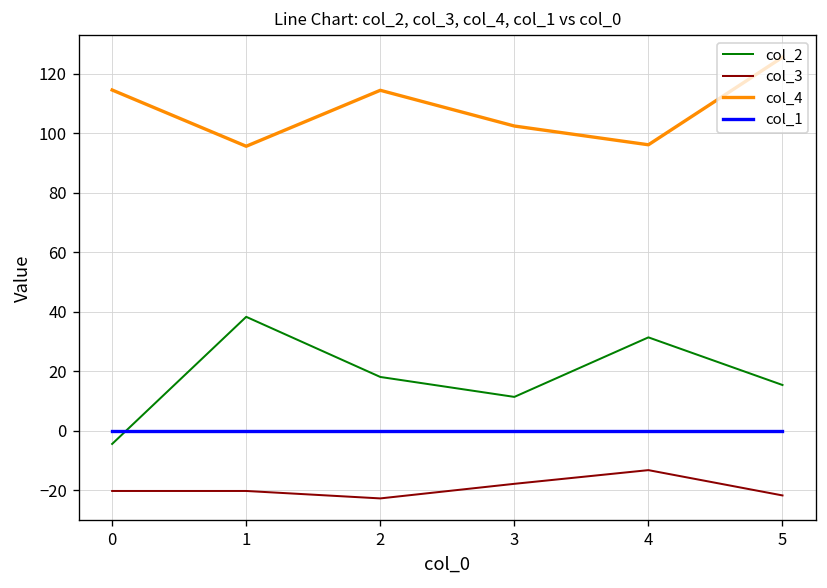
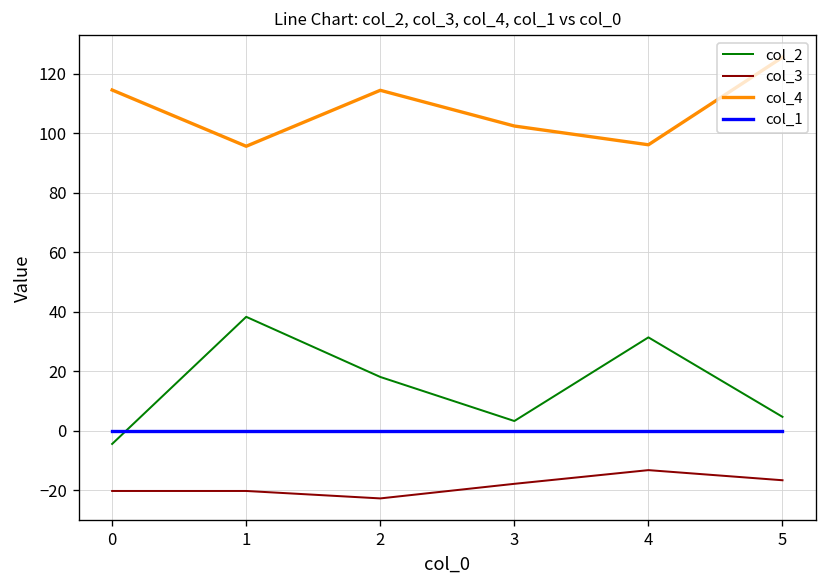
col_2, 3: 11 -> 3
col_2, 5: 15 -> 5
col_3, 5: -22 -> -17
